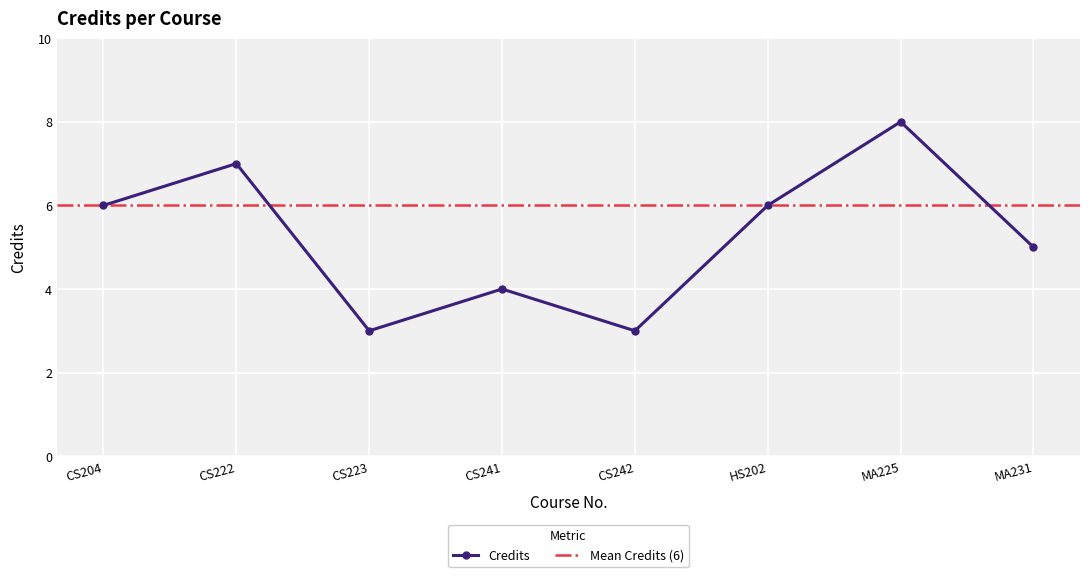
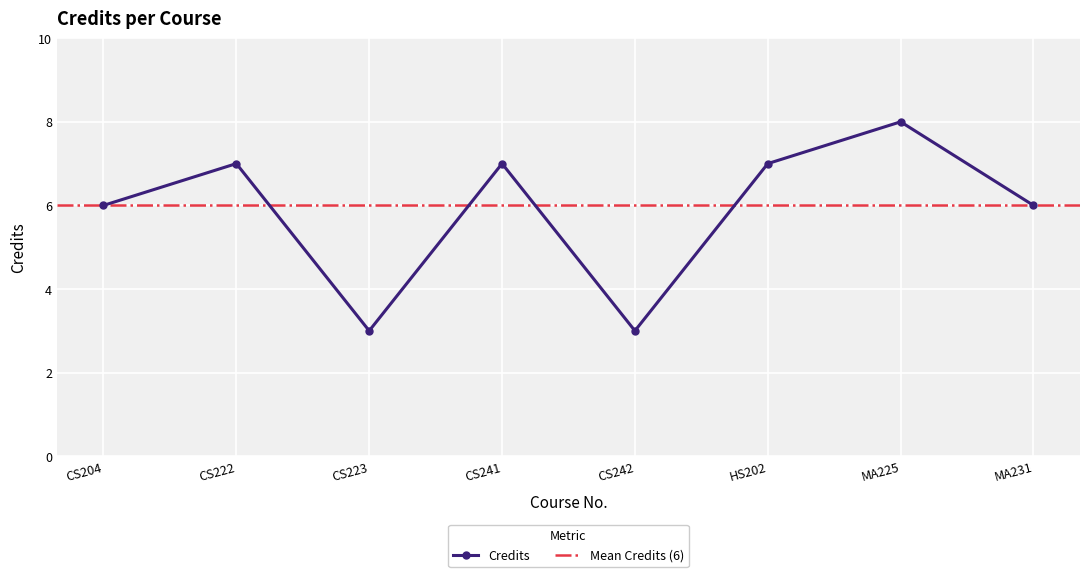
CS241: 4 -> 7
HS202: 6 -> 7
MA231: 5 -> 6
